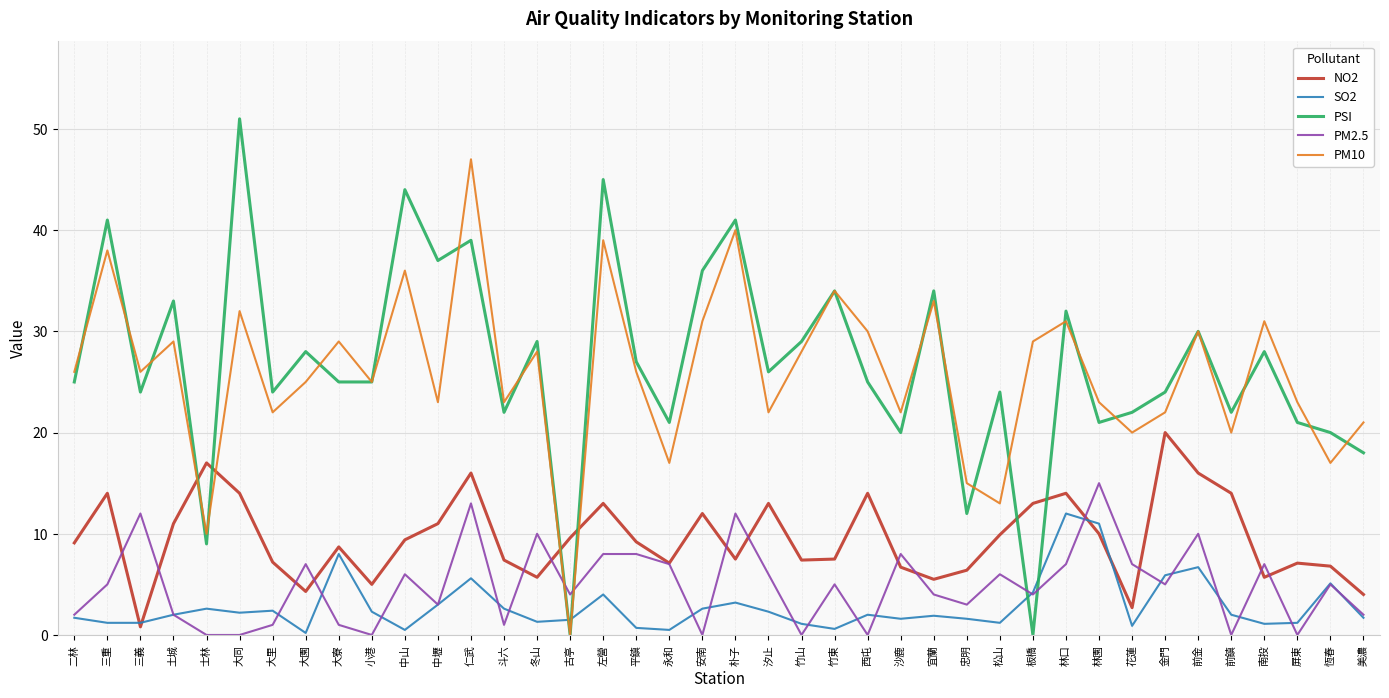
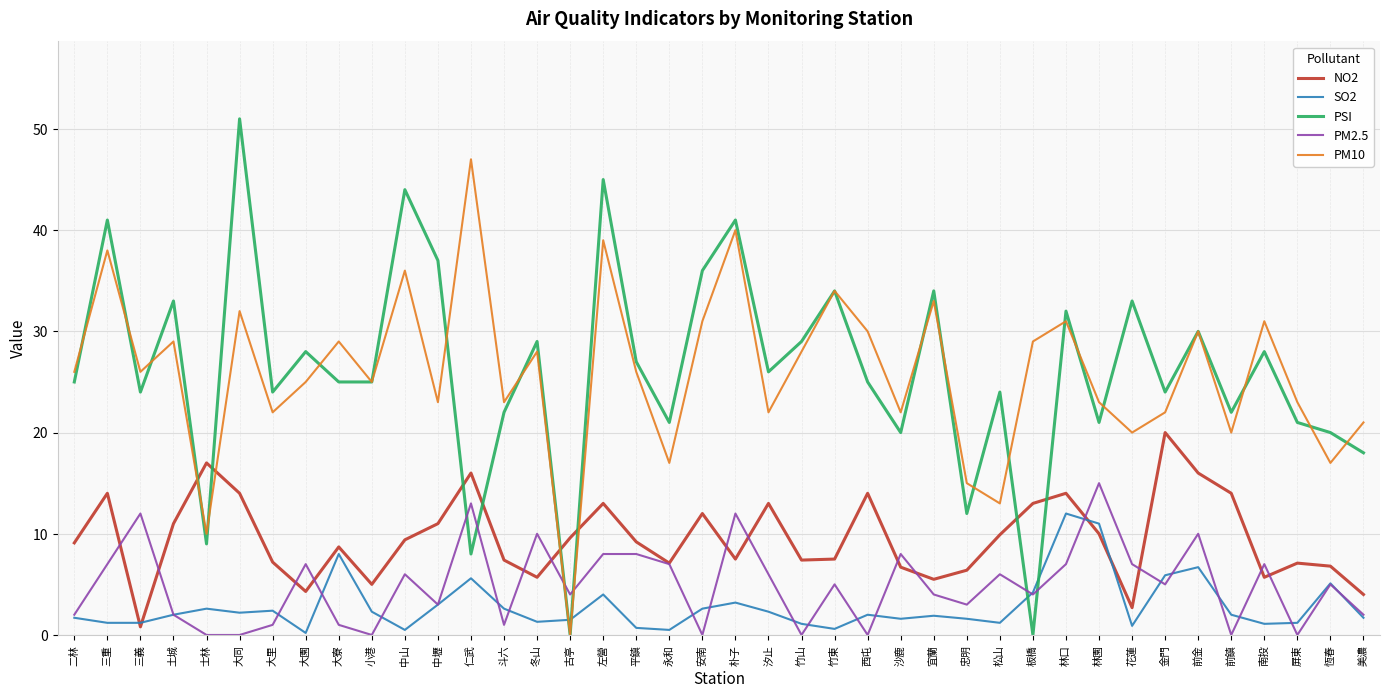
PM2.5, 三重: 5 -> 7
PSI, 仁武: 39 -> 8
PSI, 花蓮: 22 -> 33
